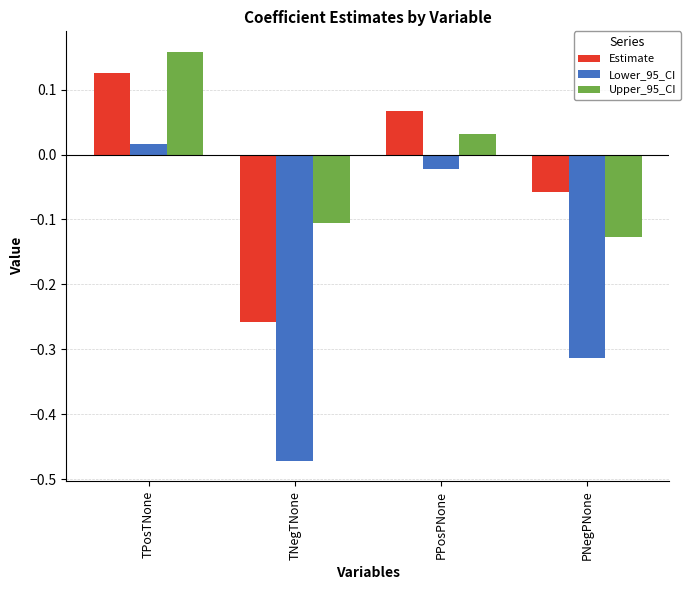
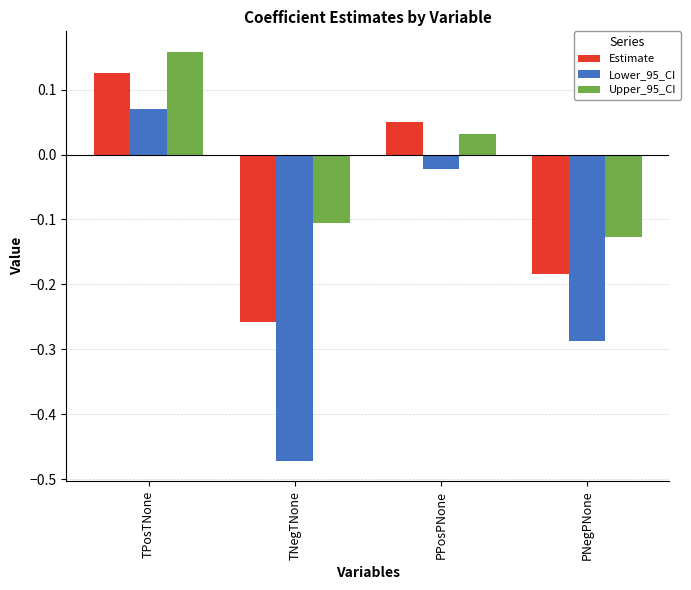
Lower_95_CI, TPosTNone: 0.02 -> 0.07
Estimate, PPosPNone: 0.07 -> 0.05
Estimate, PNegPNone: -0.06 -> -0.18
Lower_95_CI, PNegPNone: -0.31 -> -0.29
